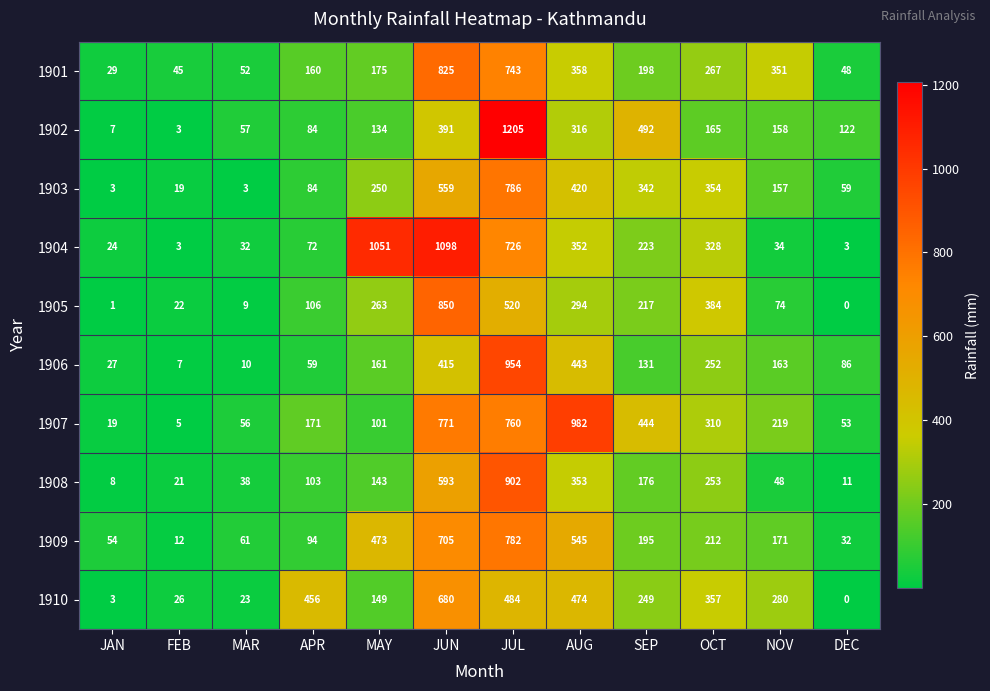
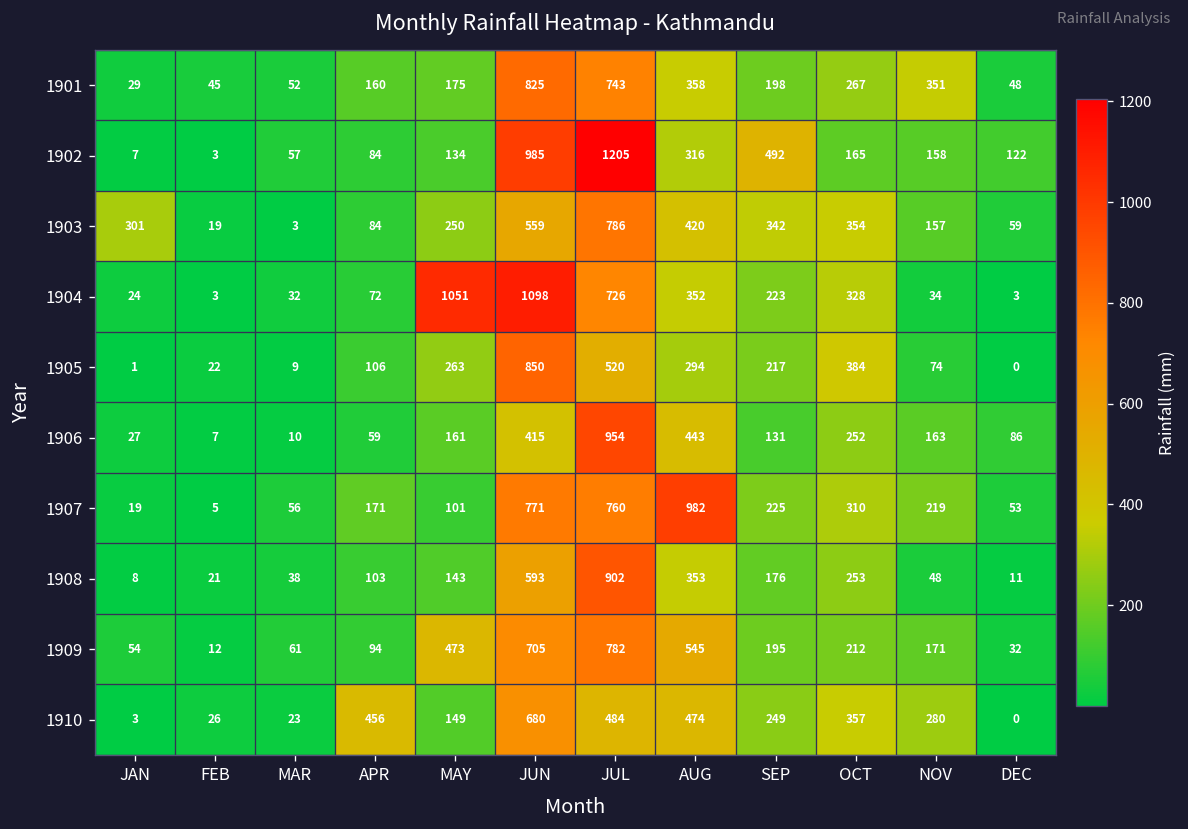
1902, JUN: 391 -> 985
1903, JAN: 3 -> 301
1907, SEP: 444 -> 225
